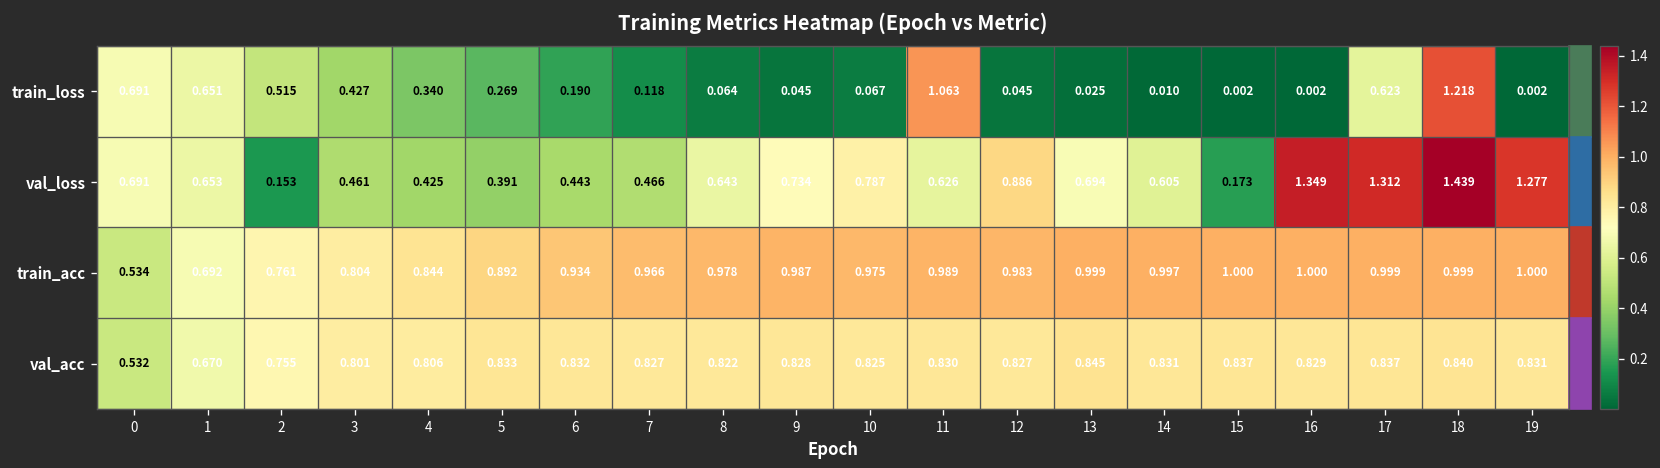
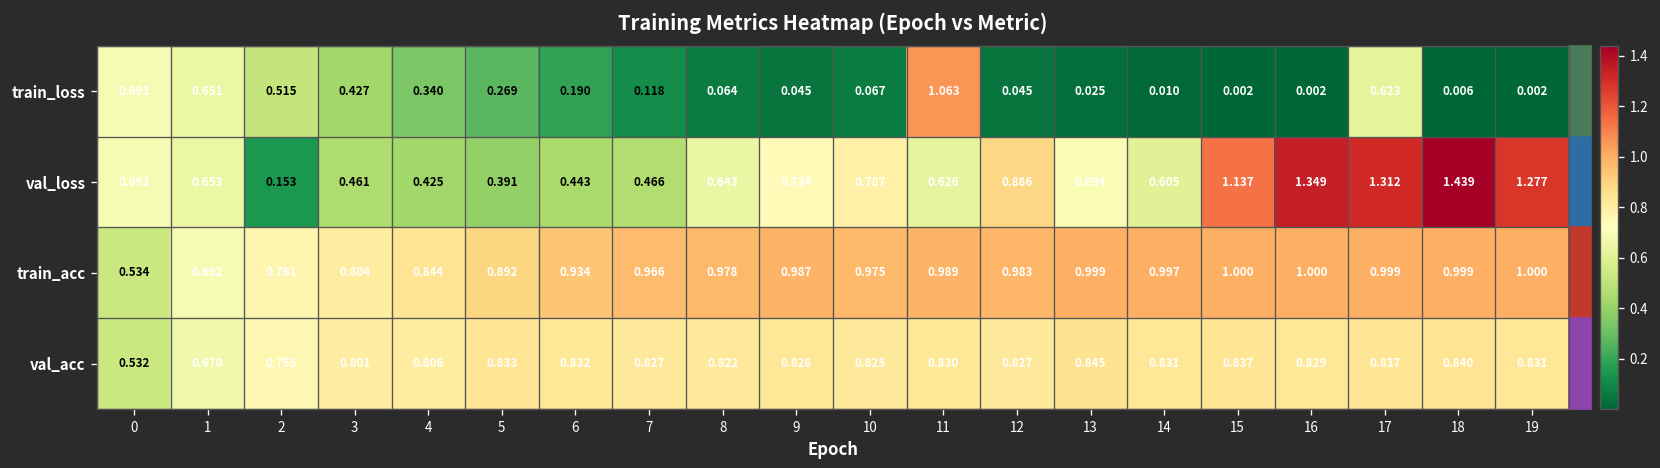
train_loss, 18: 1.218 -> 0.006
val_loss, 15: 0.173 -> 1.137
